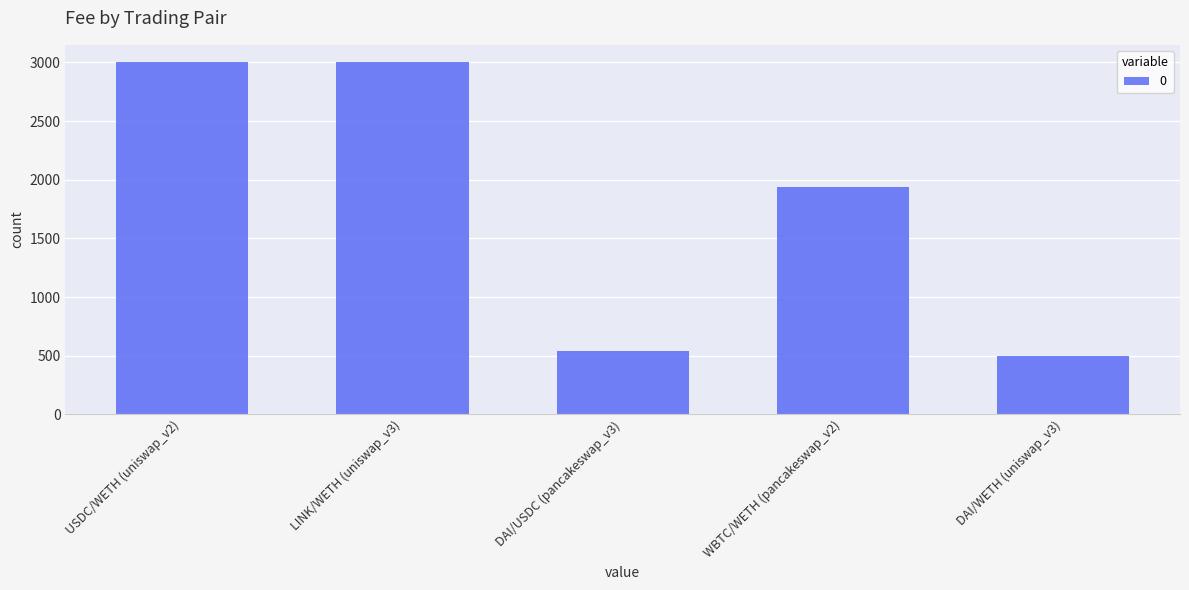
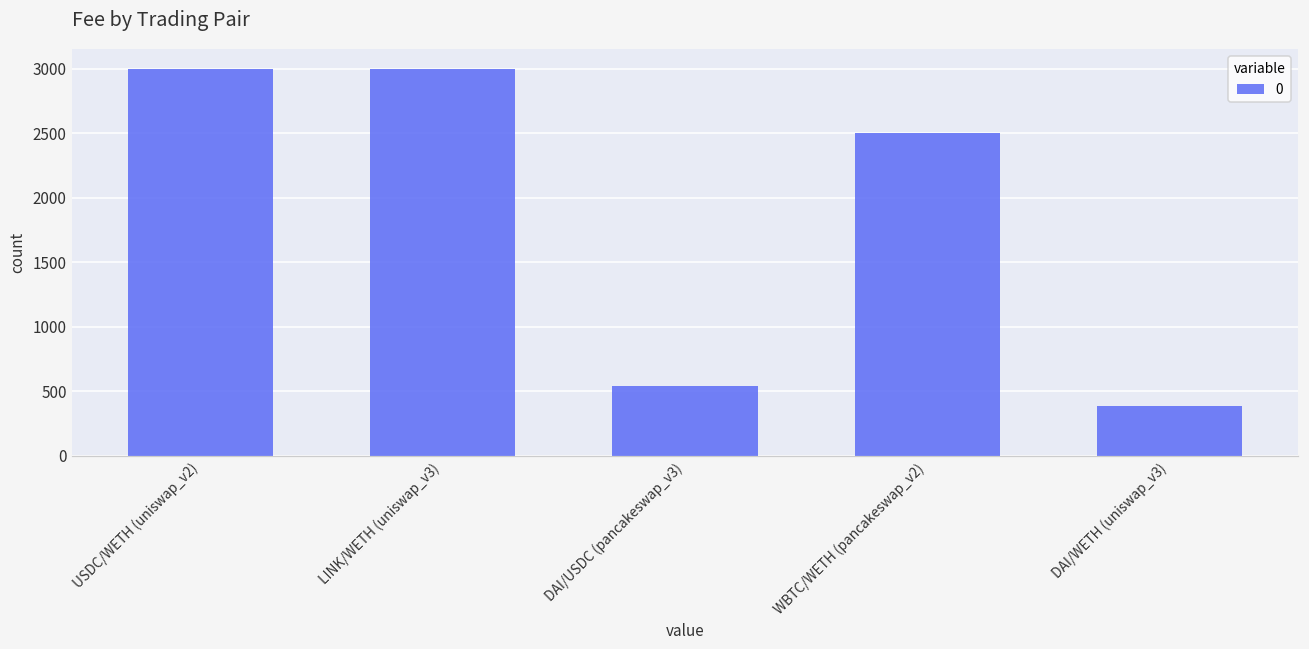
WBTC/WETH (pancakeswap_v2): 1940 -> 2500
DAI/WETH (uniswap_v3): 500 -> 390
